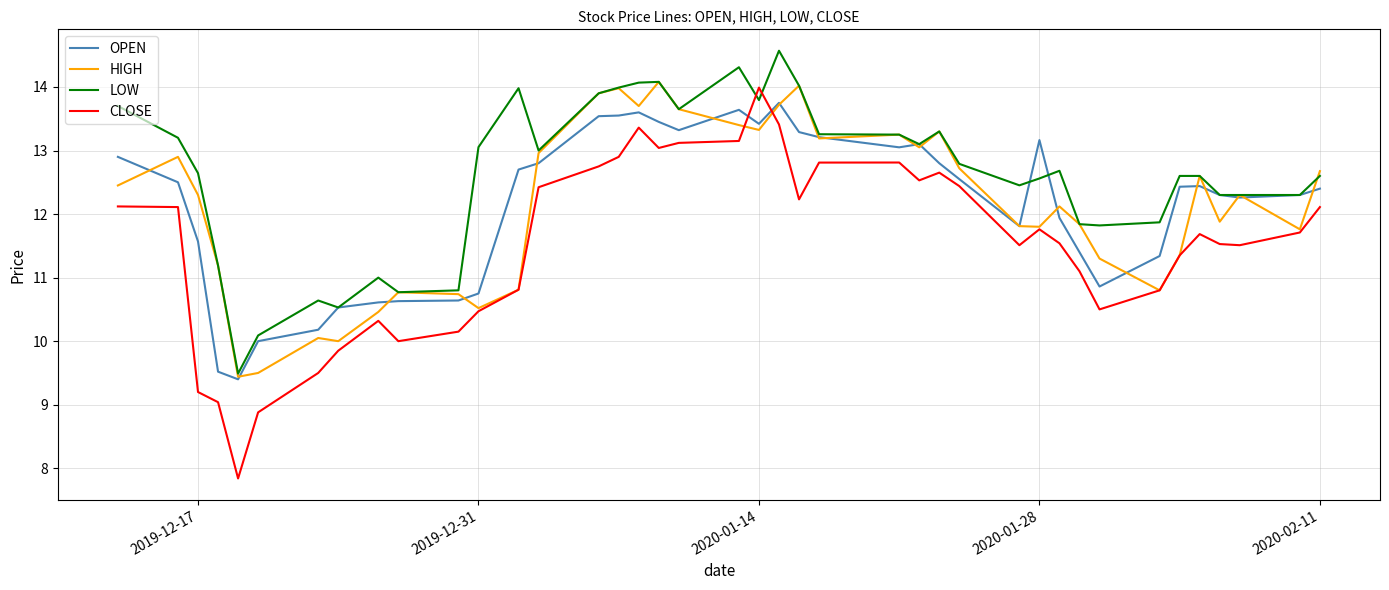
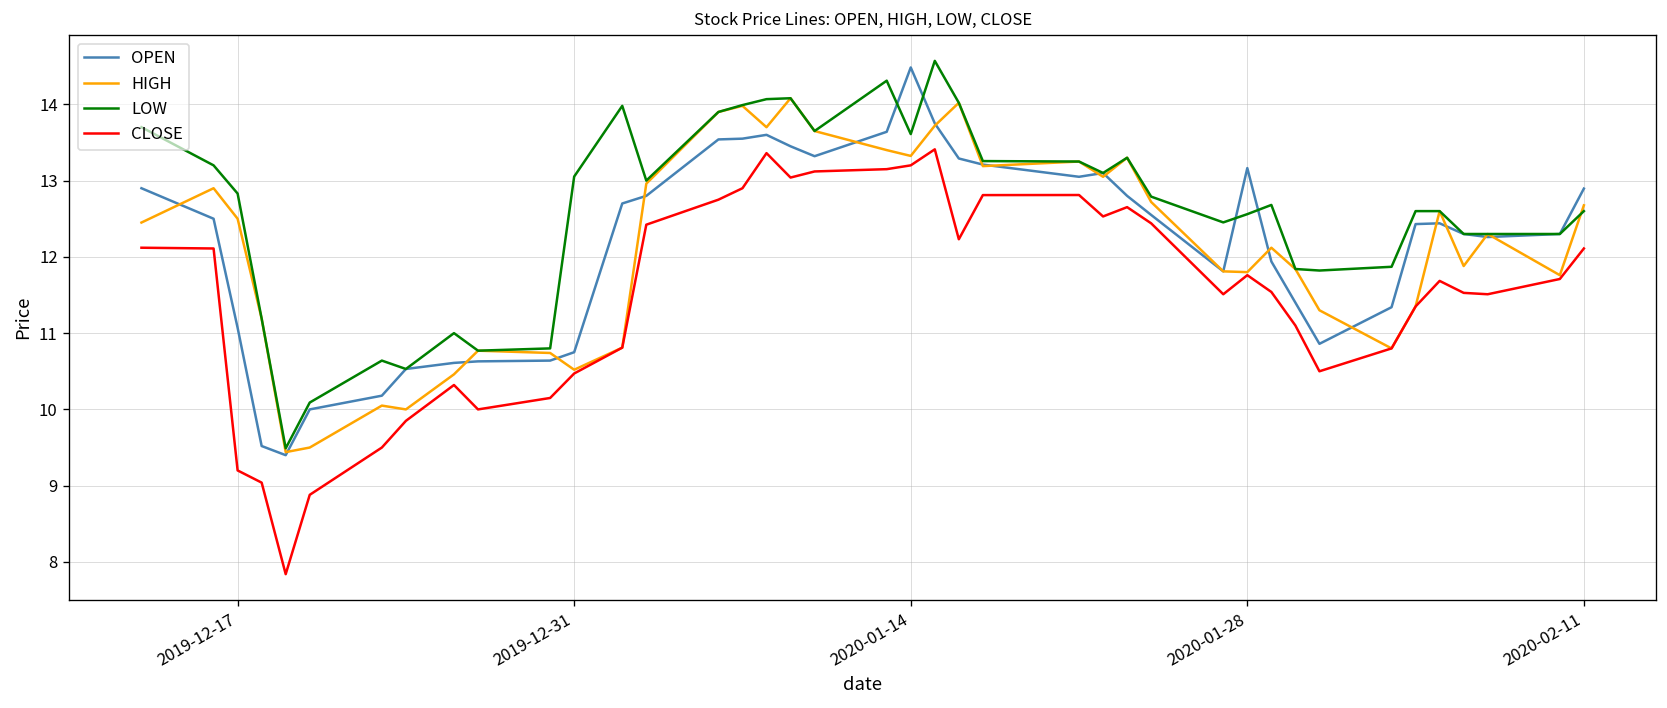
OPEN, 2019-12-17: 11.6 -> 11.1
HIGH, 2019-12-17: 12.3 -> 12.5
LOW, 2019-12-17: 12.6 -> 12.8
OPEN, 2020-01-14: 13.4 -> 14.5
LOW, 2020-01-14: 13.8 -> 13.6
CLOSE, 2020-01-14: 14.0 -> 13.2
OPEN, 2020-02-11: 12.4 -> 12.9
